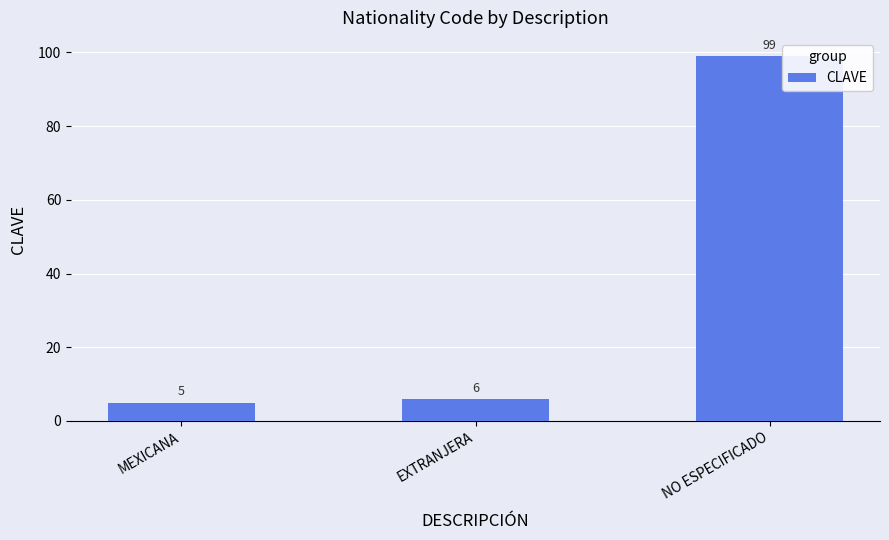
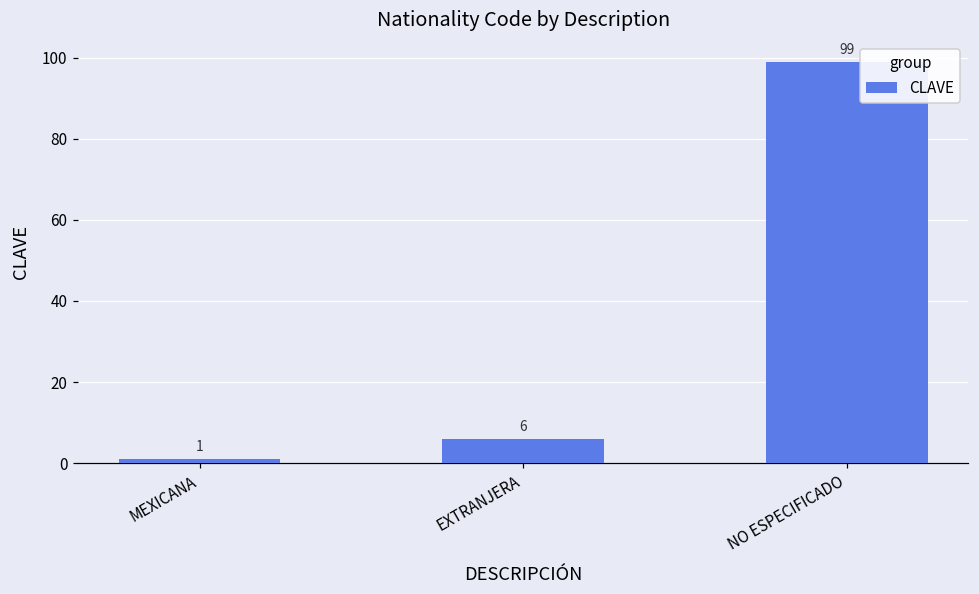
MEXICANA: 5 -> 1
